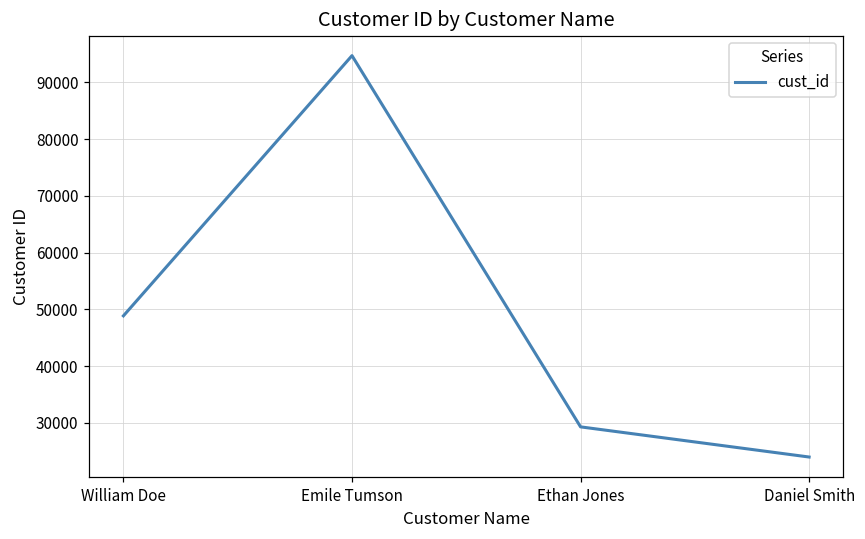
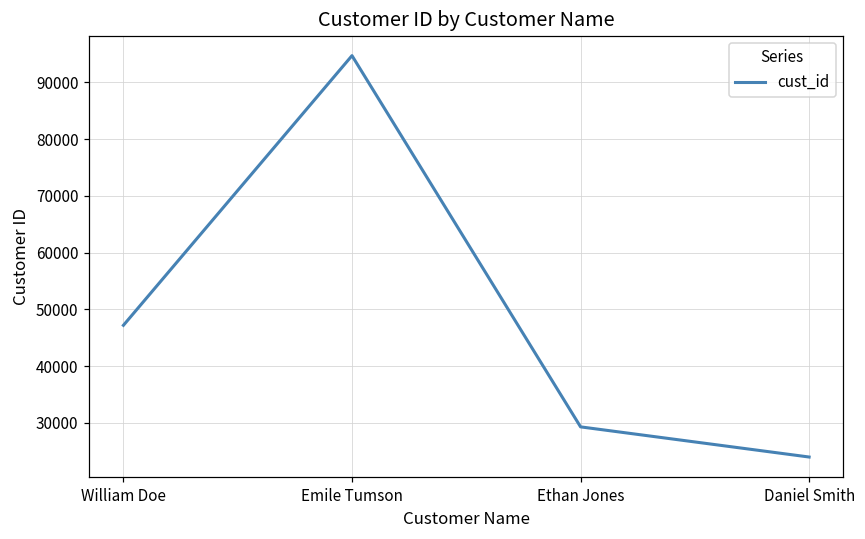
William Doe: 49000 -> 47000
